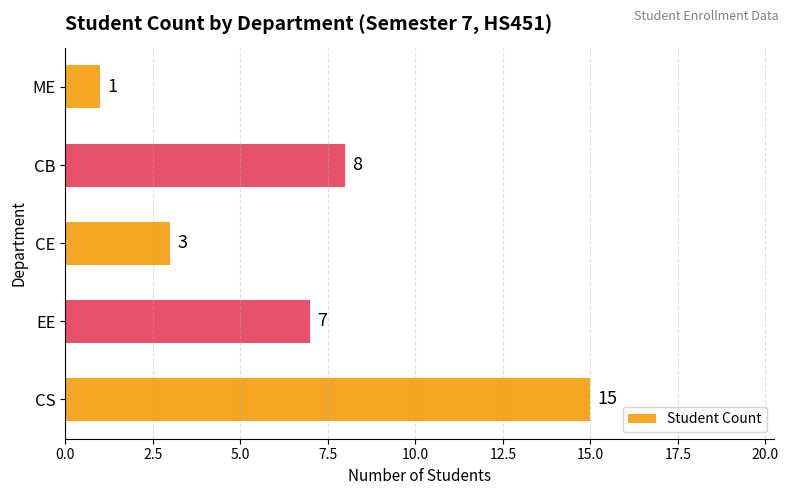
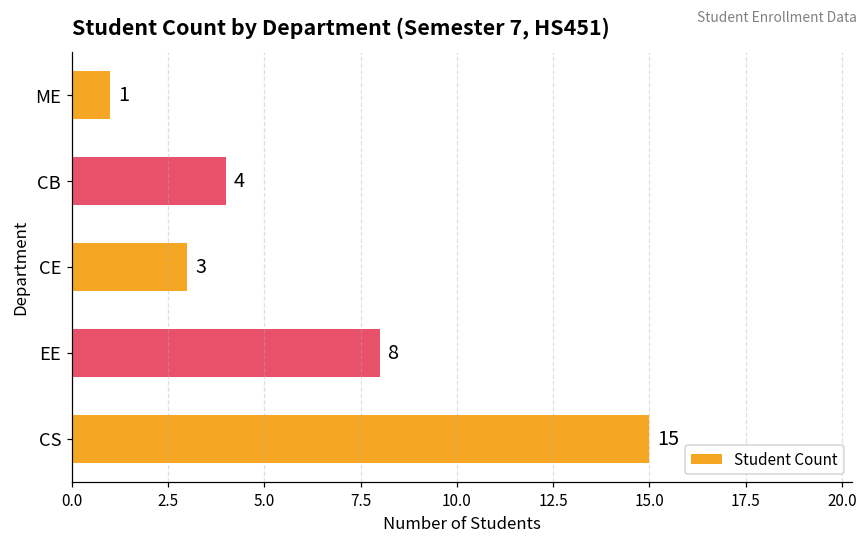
CB: 8 -> 4
EE: 7 -> 8
